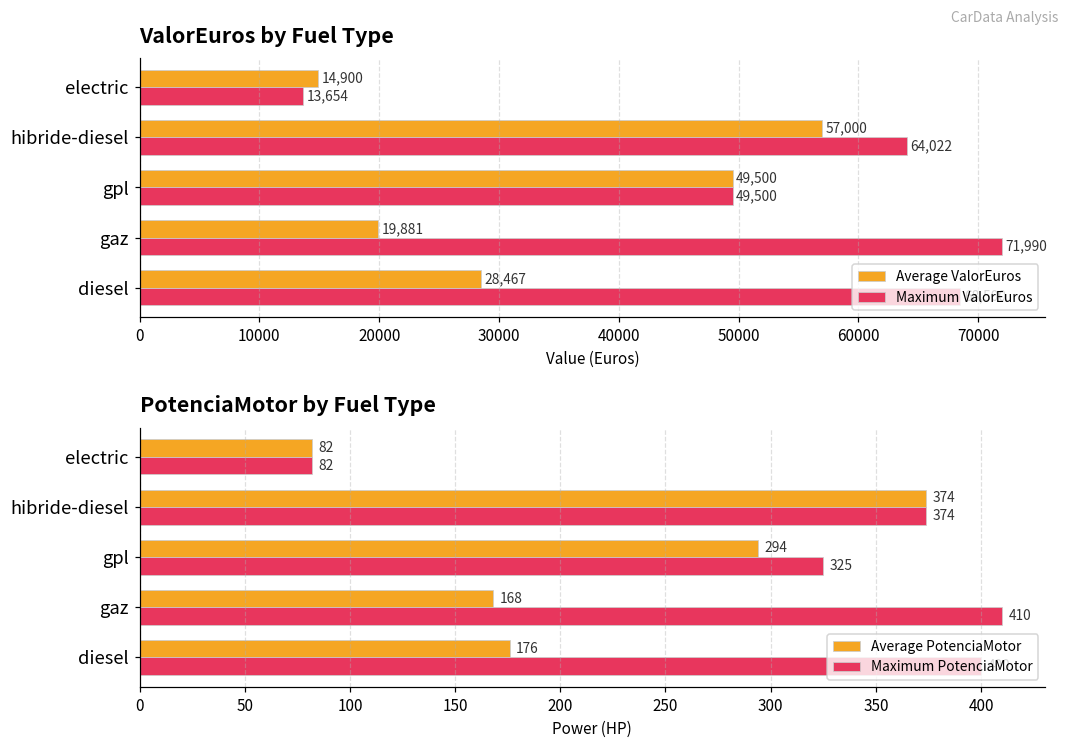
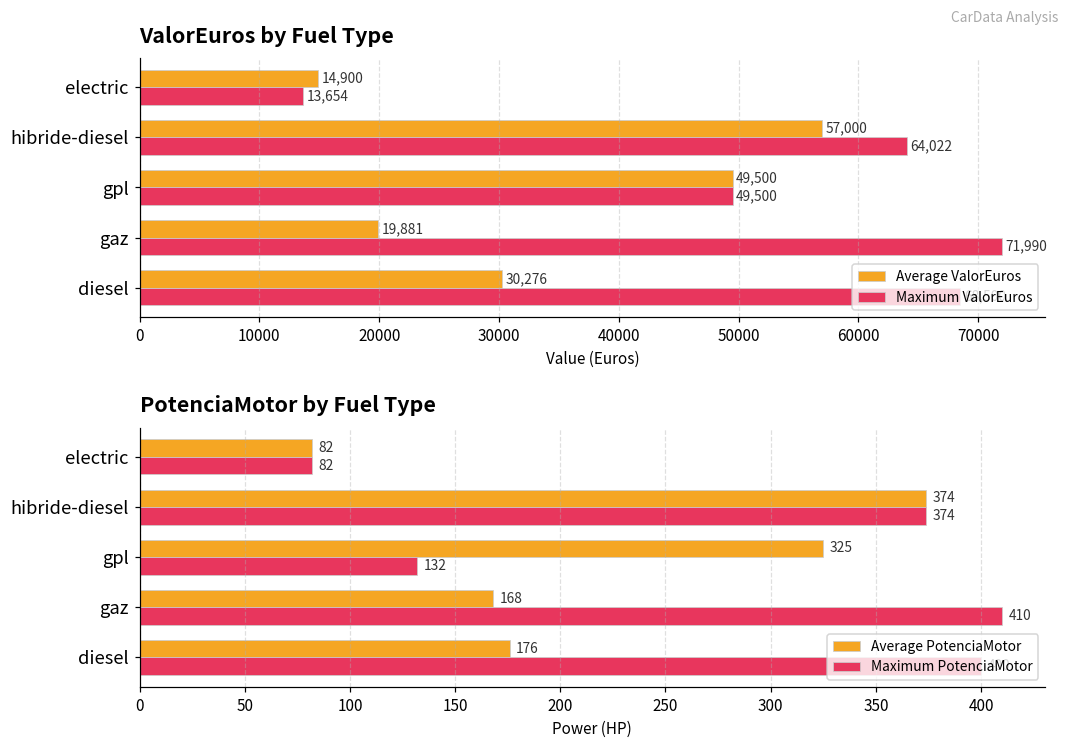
ValorEuros by Fuel Type, Average ValorEuros, diesel: 28,467 -> 30,276
PotenciaMotor by Fuel Type, Average PotenciaMotor, gpl: 294 -> 325
PotenciaMotor by Fuel Type, Maximum PotenciaMotor, gpl: 325 -> 132
